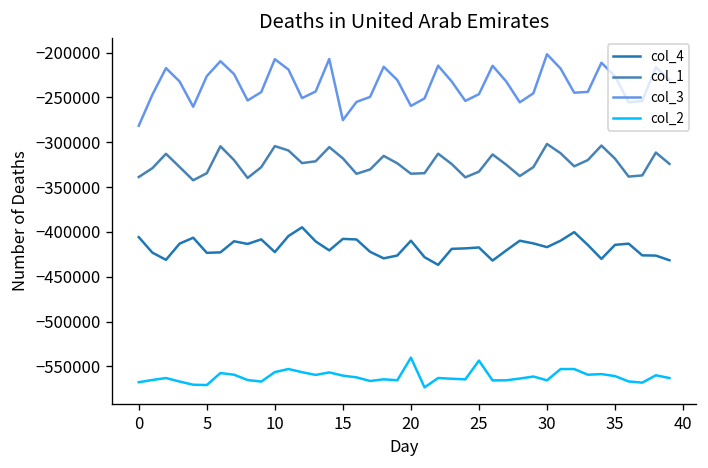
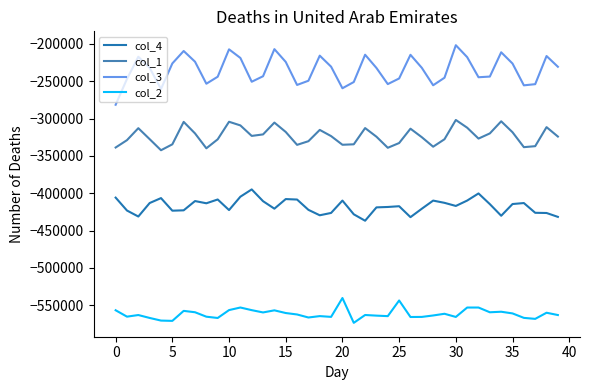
col_2, 0: -570000 -> -560000
col_3, 15: -280000 -> -220000
